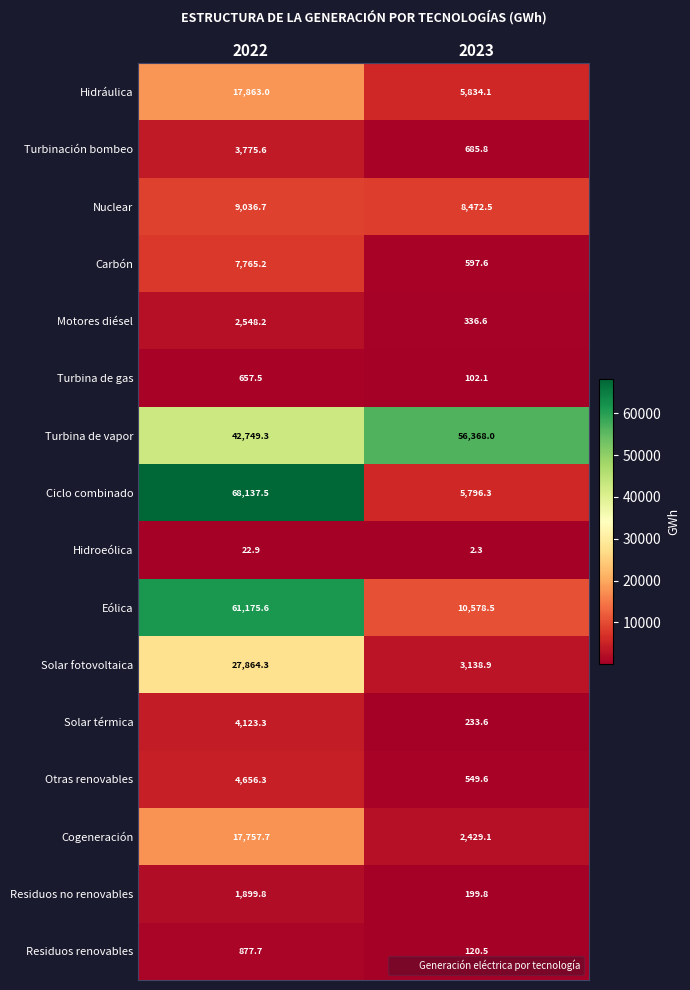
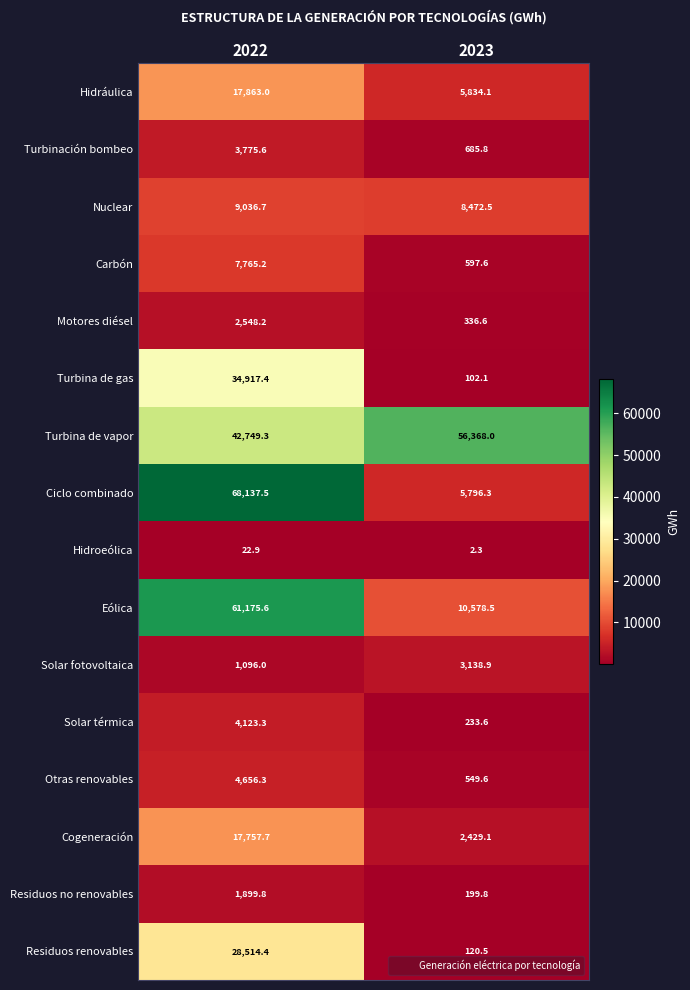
Turbina de gas, 2022: 657.5 -> 34,917.4
Solar fotovoltaica, 2022: 27,864.3 -> 1,096.0
Residuos renovables, 2022: 877.7 -> 28,514.4
